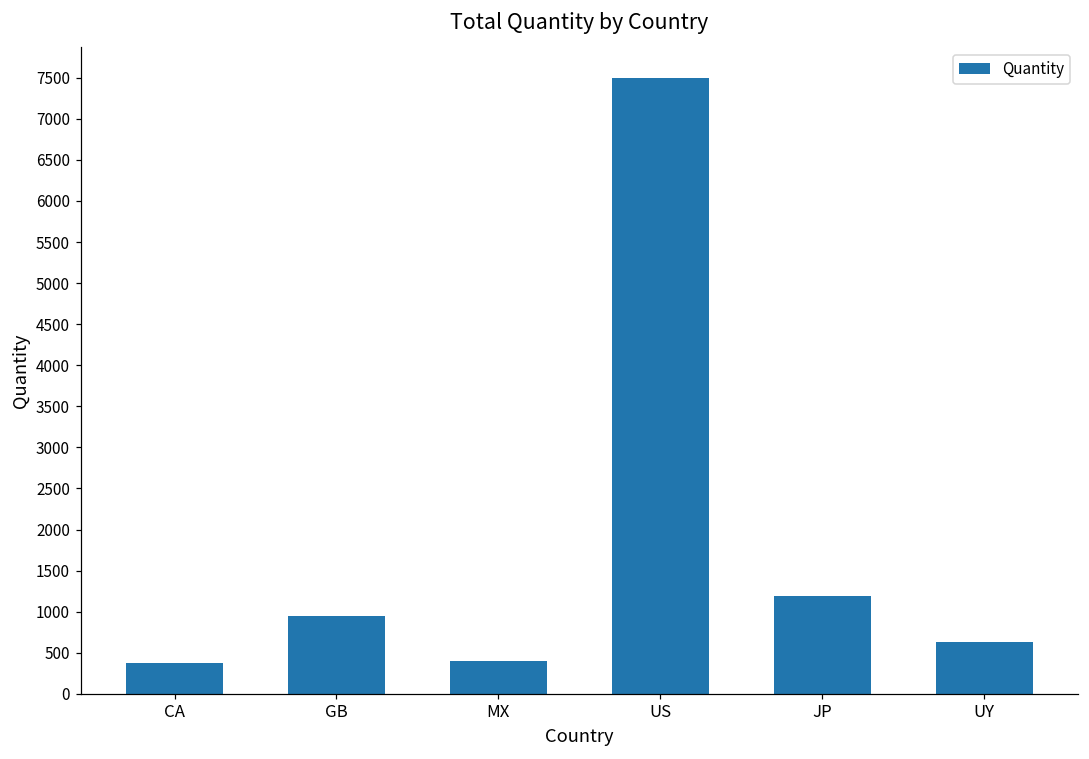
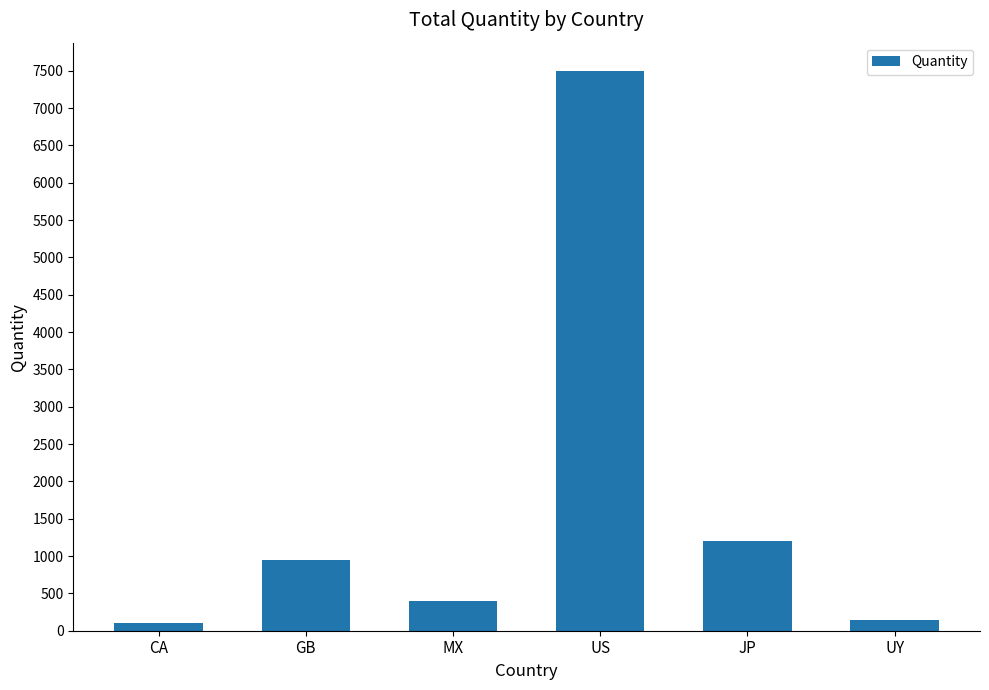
CA: 400 -> 100
UY: 600 -> 200
